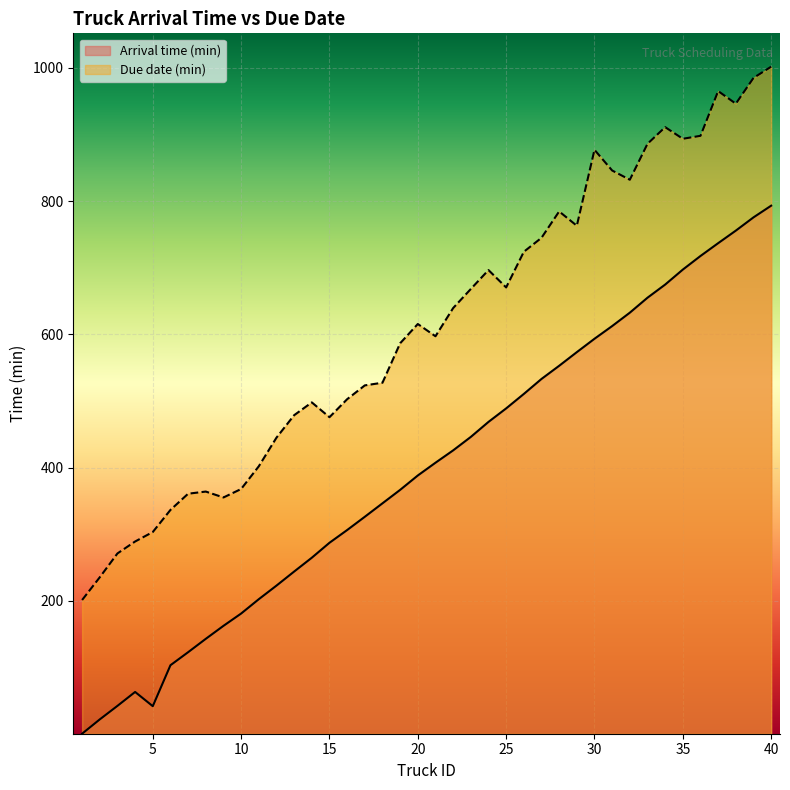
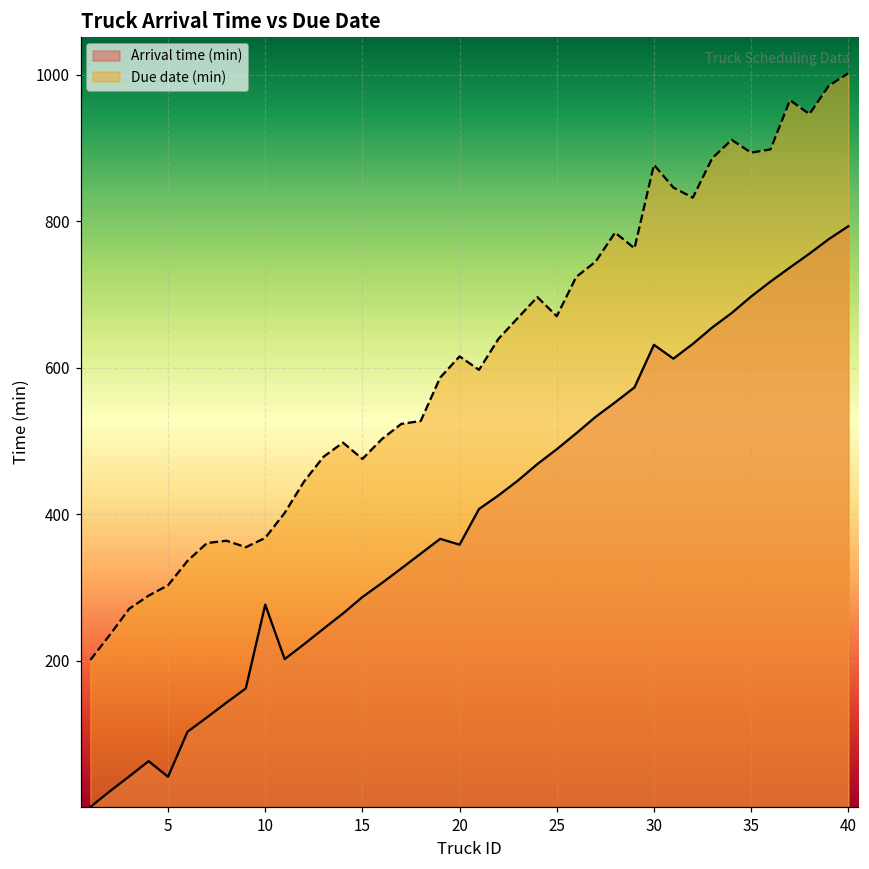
Arrival time (min), 10: 180 -> 280
Arrival time (min), 20: 390 -> 360
Arrival time (min), 30: 590 -> 630
